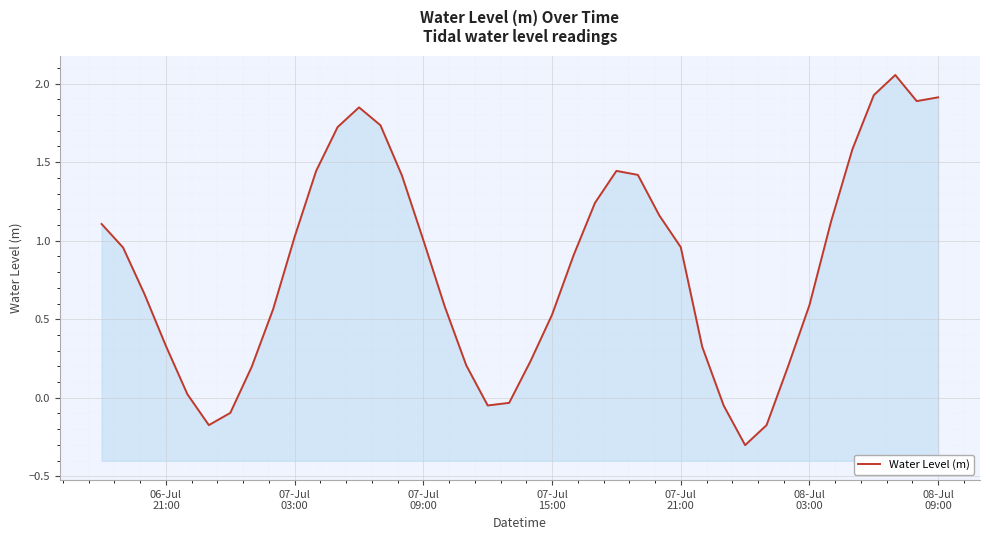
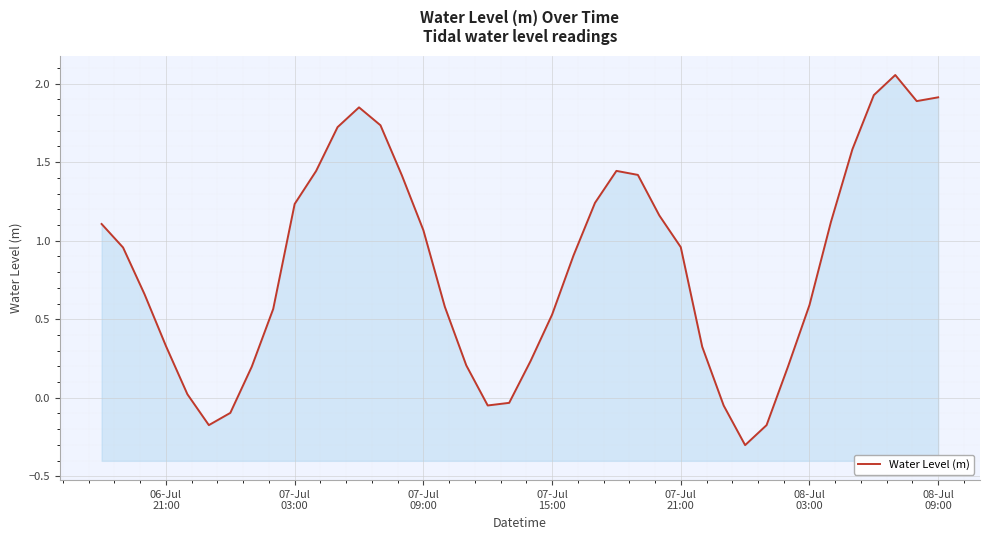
07-Jul 03:00: 1.03 -> 1.23
07-Jul 09:00: 1.00 -> 1.07
